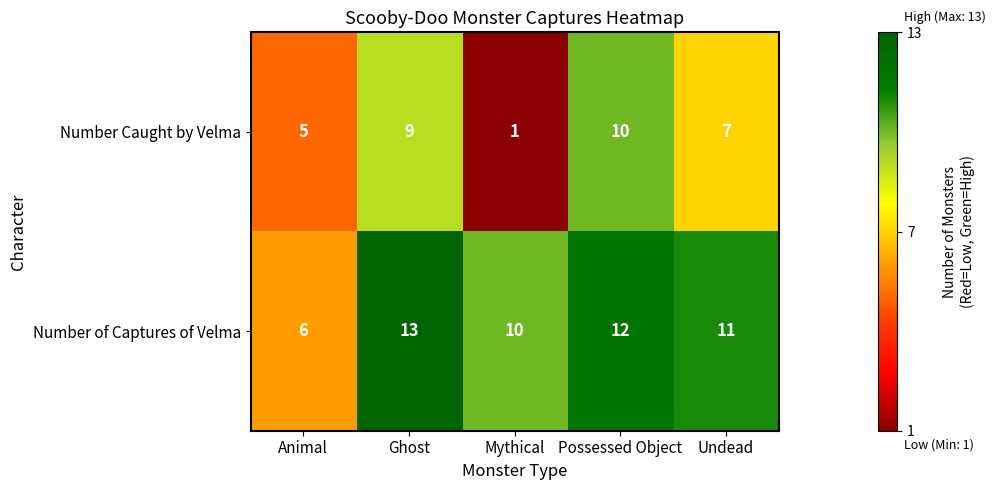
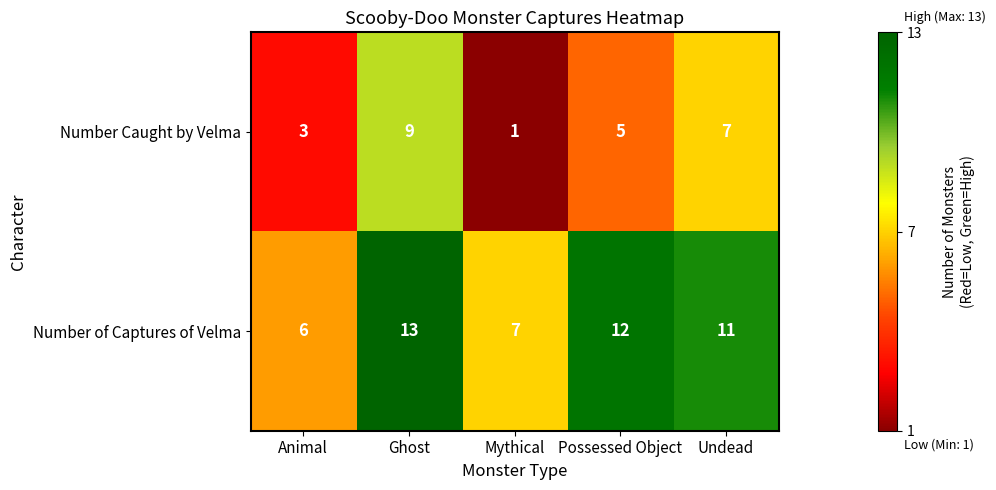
Number Caught by Velma, Animal: 5 -> 3
Number Caught by Velma, Possessed Object: 10 -> 5
Number of Captures of Velma, Mythical: 10 -> 7
